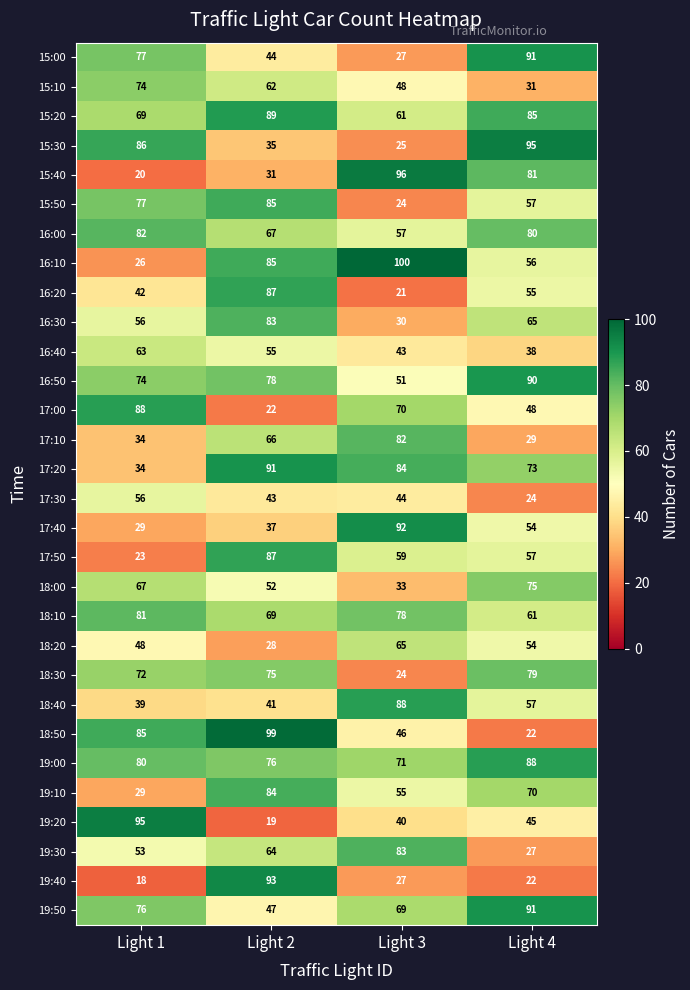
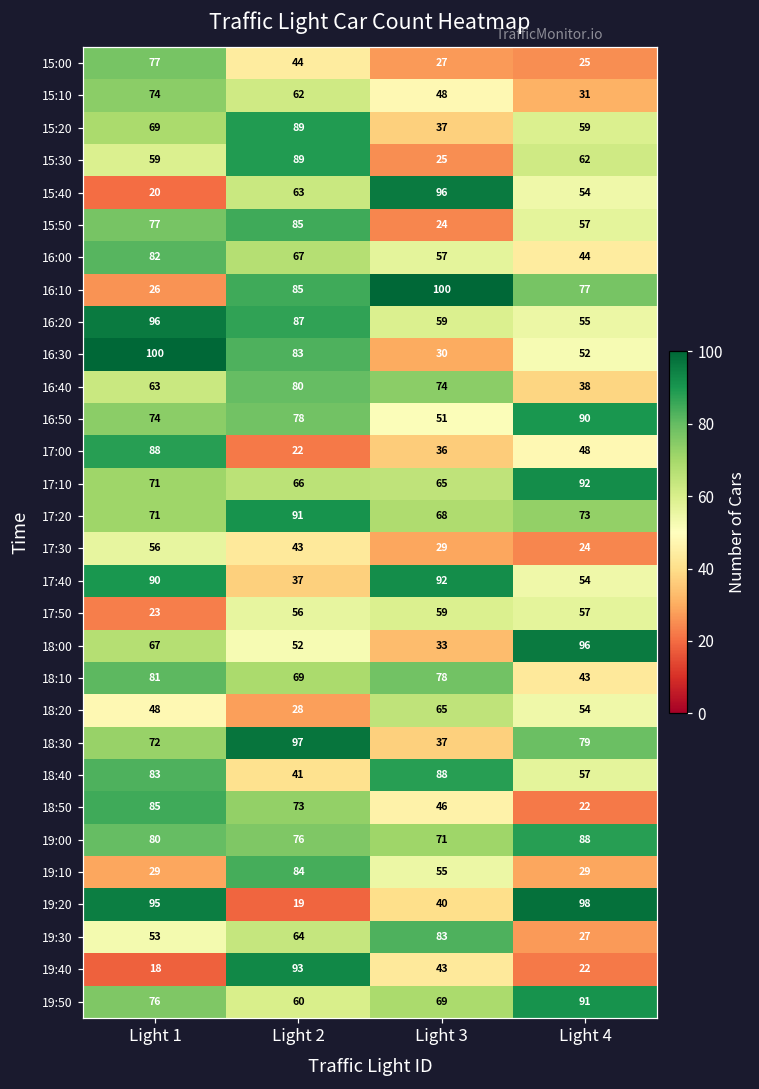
15:00, Light 4: 91 -> 25
15:20, Light 3: 61 -> 37
15:20, Light 4: 85 -> 59
15:30, Light 1: 86 -> 59
15:30, Light 2: 35 -> 89
15:30, Light 4: 95 -> 62
15:40, Light 2: 31 -> 63
15:40, Light 4: 81 -> 54
16:00, Light 4: 80 -> 44
16:10, Light 4: 56 -> 77
16:20, Light 1: 42 -> 96
16:20, Light 3: 21 -> 59
16:30, Light 1: 56 -> 100
16:30, Light 4: 65 -> 52
16:40, Light 2: 55 -> 80
16:40, Light 3: 43 -> 74
17:00, Light 3: 70 -> 36
17:10, Light 1: 34 -> 71
17:10, Light 3: 82 -> 65
17:10, Light 4: 29 -> 92
17:20, Light 1: 34 -> 71
17:20, Light 3: 84 -> 68
17:30, Light 3: 44 -> 29
17:40, Light 1: 29 -> 90
17:50, Light 2: 87 -> 56
18:00, Light 4: 75 -> 96
18:10, Light 4: 61 -> 43
18:30, Light 2: 75 -> 97
18:30, Light 3: 24 -> 37
18:40, Light 1: 39 -> 83
18:50, Light 2: 99 -> 73
19:10, Light 4: 70 -> 29
19:20, Light 4: 45 -> 98
19:40, Light 3: 27 -> 43
19:50, Light 2: 47 -> 60
